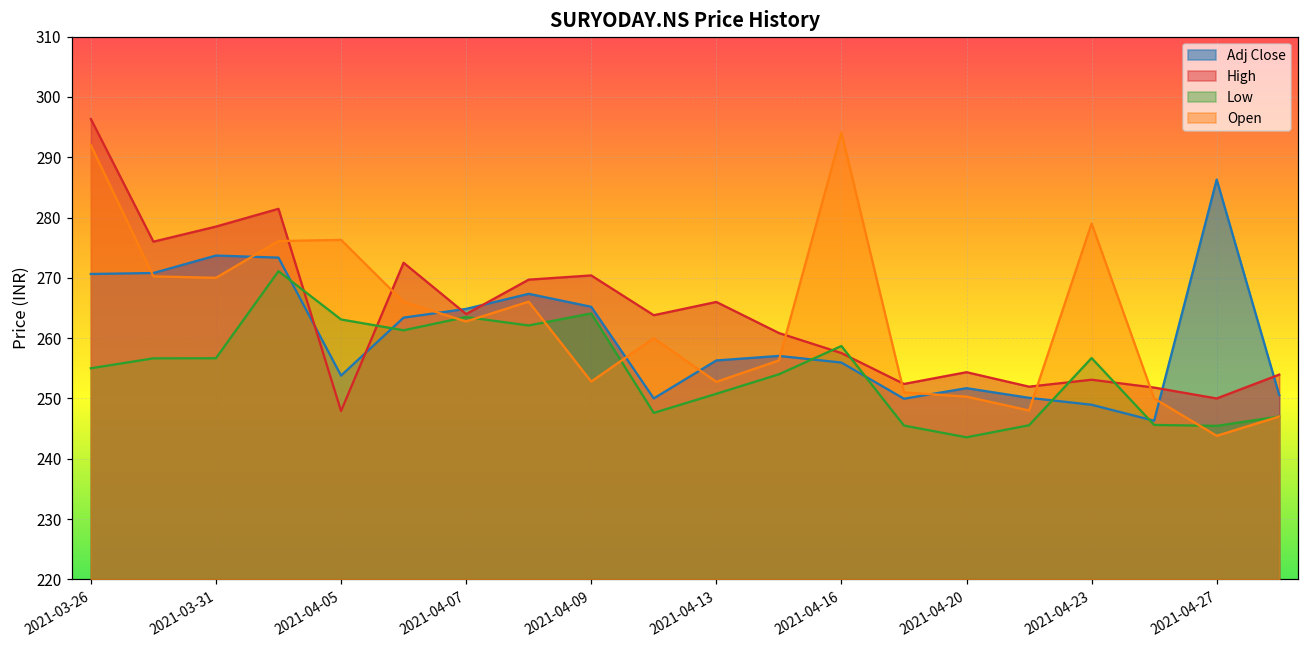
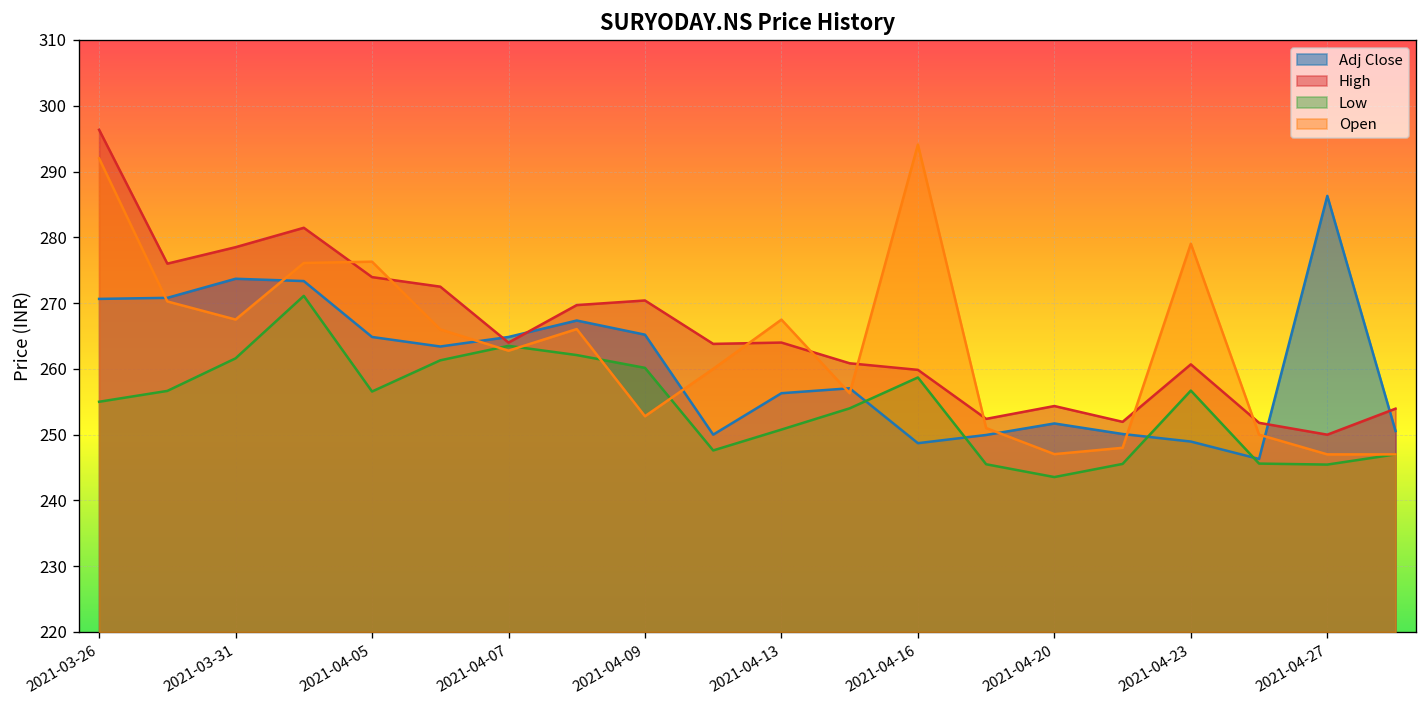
Low, 2021-03-31: 257 -> 262
Open, 2021-03-31: 270 -> 268
Adj Close, 2021-04-05: 254 -> 265
High, 2021-04-05: 248 -> 274
Low, 2021-04-05: 263 -> 257
Low, 2021-04-09: 264 -> 260
High, 2021-04-13: 266 -> 264
Open, 2021-04-13: 253 -> 267
Adj Close, 2021-04-16: 256 -> 249
High, 2021-04-16: 258 -> 260
Open, 2021-04-20: 250 -> 247
High, 2021-04-23: 253 -> 261
Open, 2021-04-27: 244 -> 247
